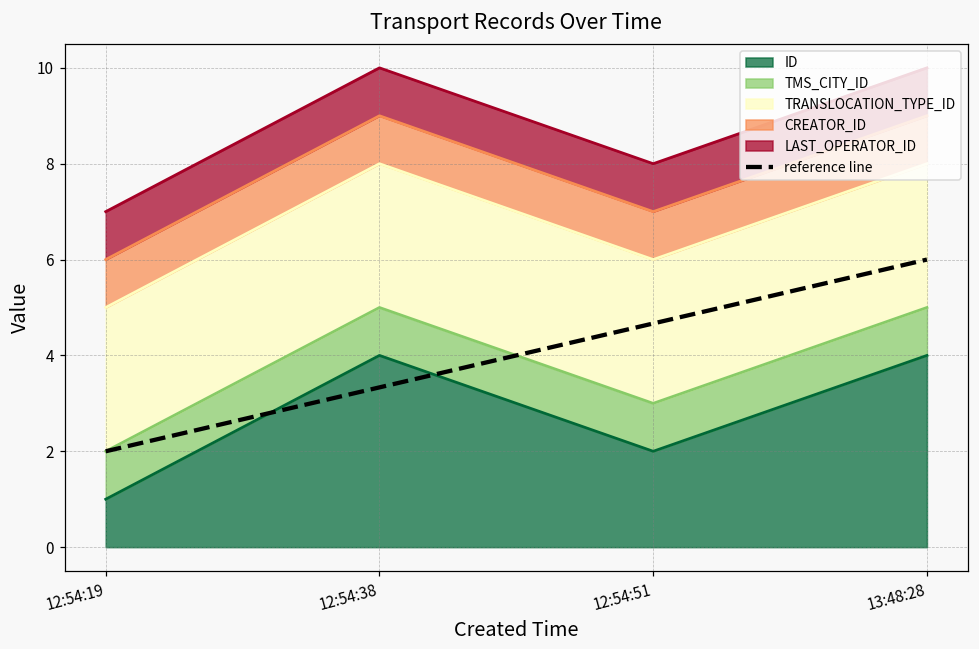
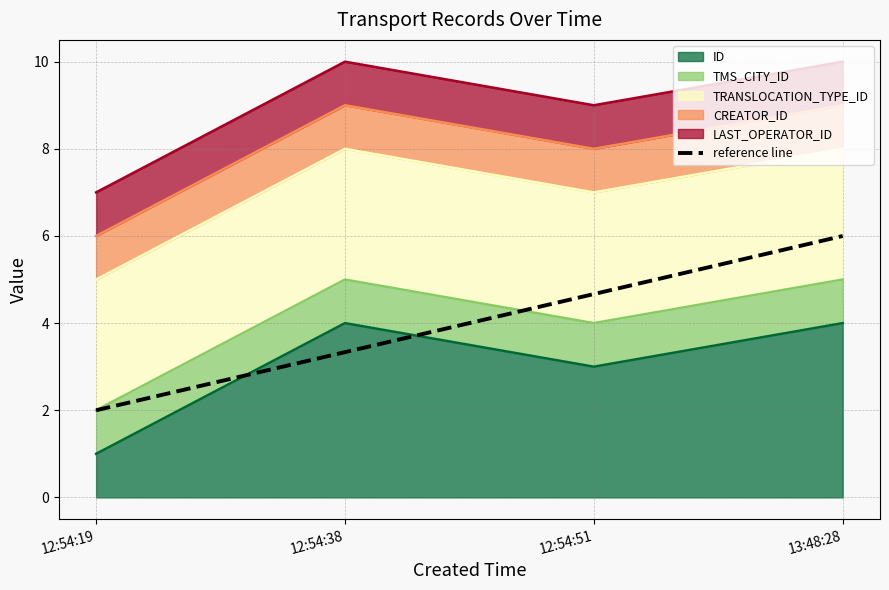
ID, 12:54:51: 2 -> 3
